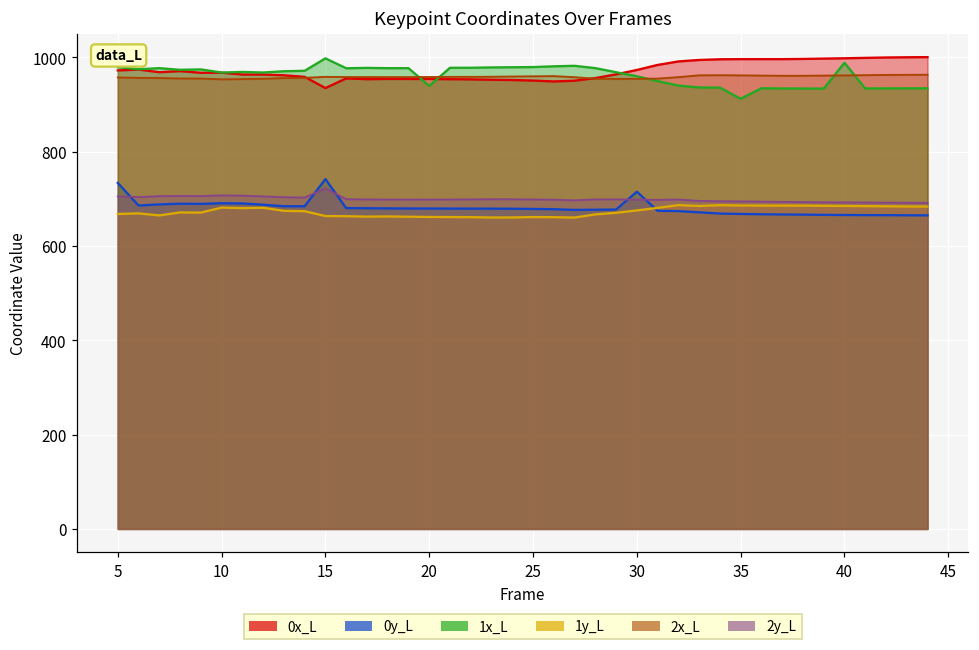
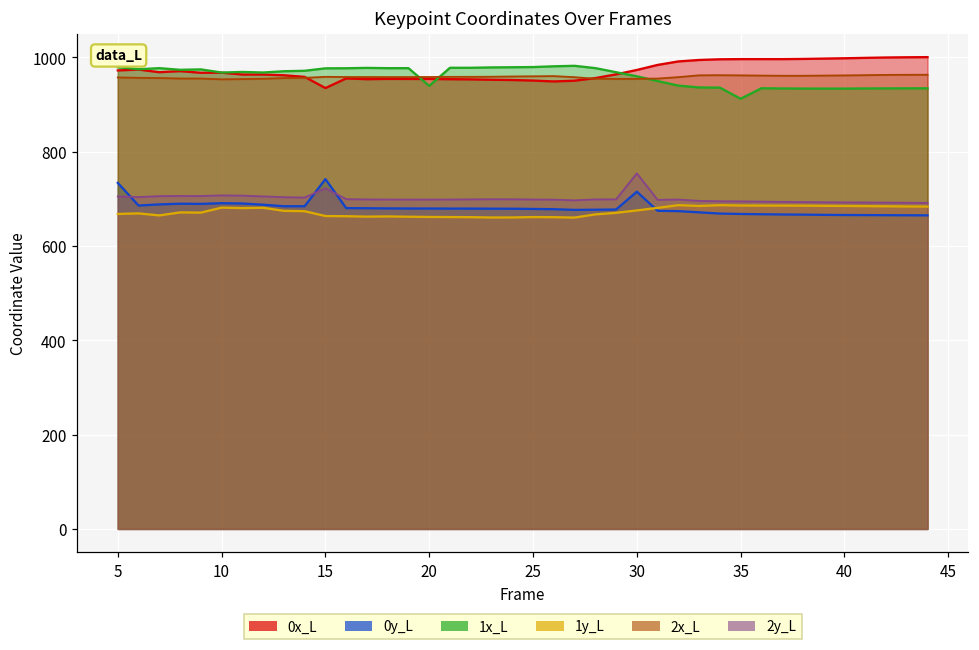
1x_L, 15: 1000 -> 980
2y_L, 30: 700 -> 750
1x_L, 40: 990 -> 930
